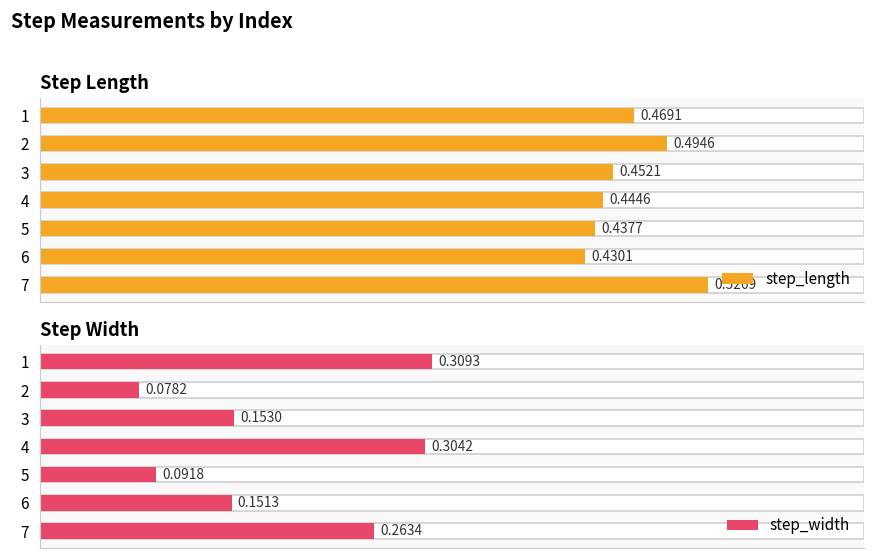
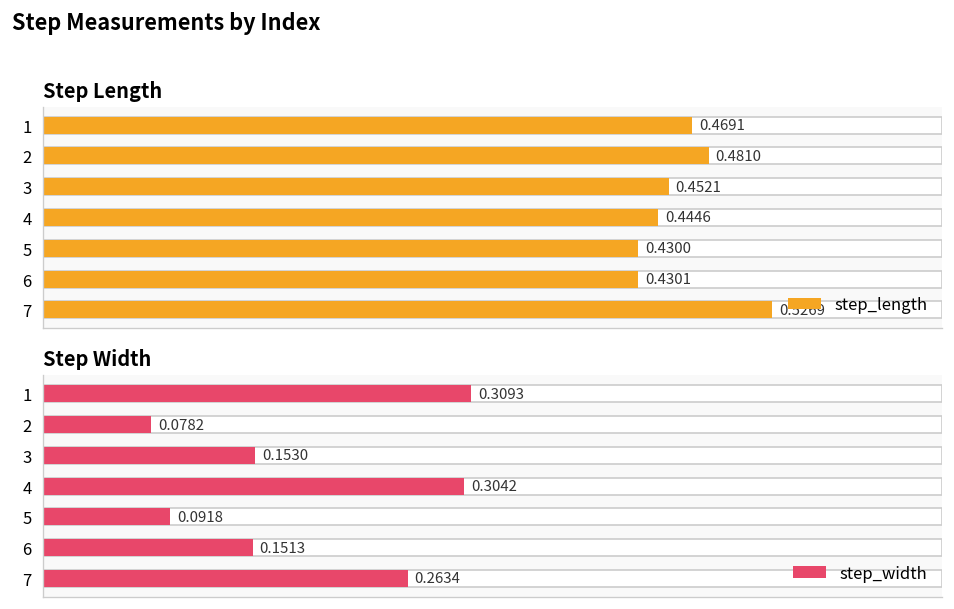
Step Length, 2: 0.4946 -> 0.4810
Step Length, 5: 0.4377 -> 0.4300
